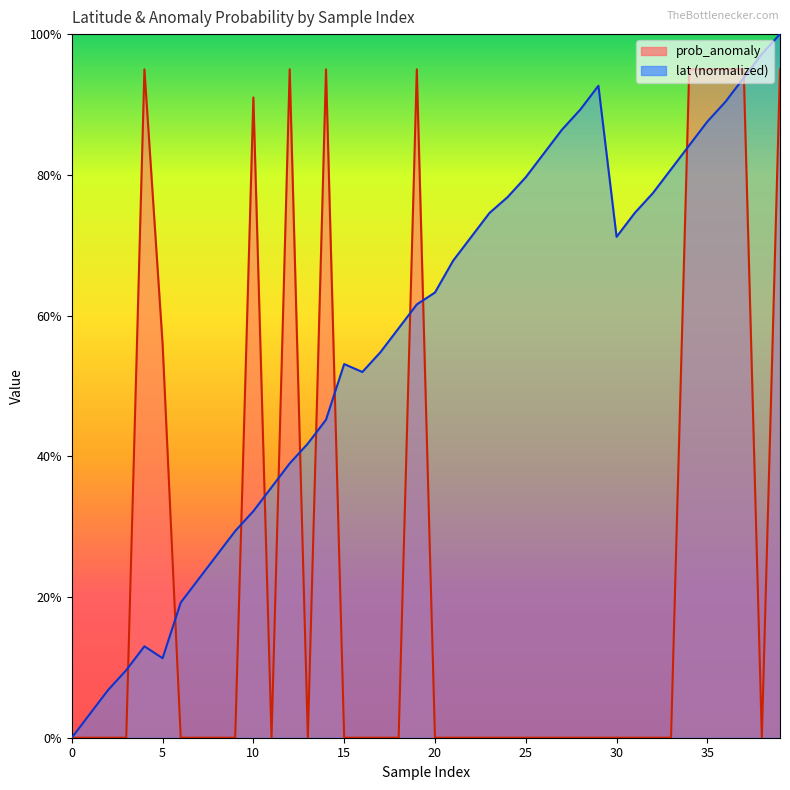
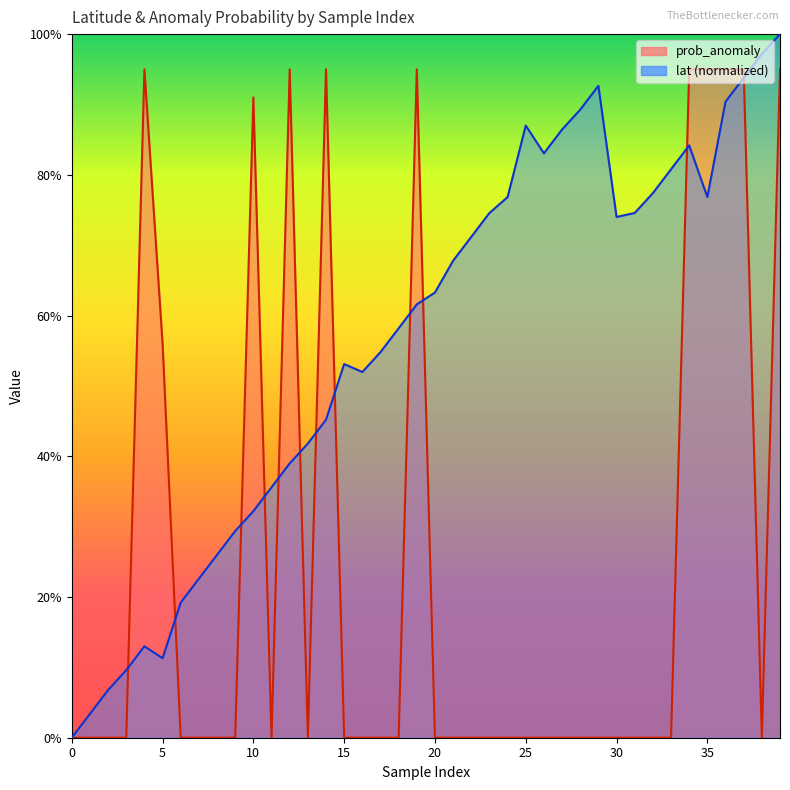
lat (normalized), 25: 80% -> 87%
lat (normalized), 30: 71% -> 74%
lat (normalized), 35: 88% -> 77%
